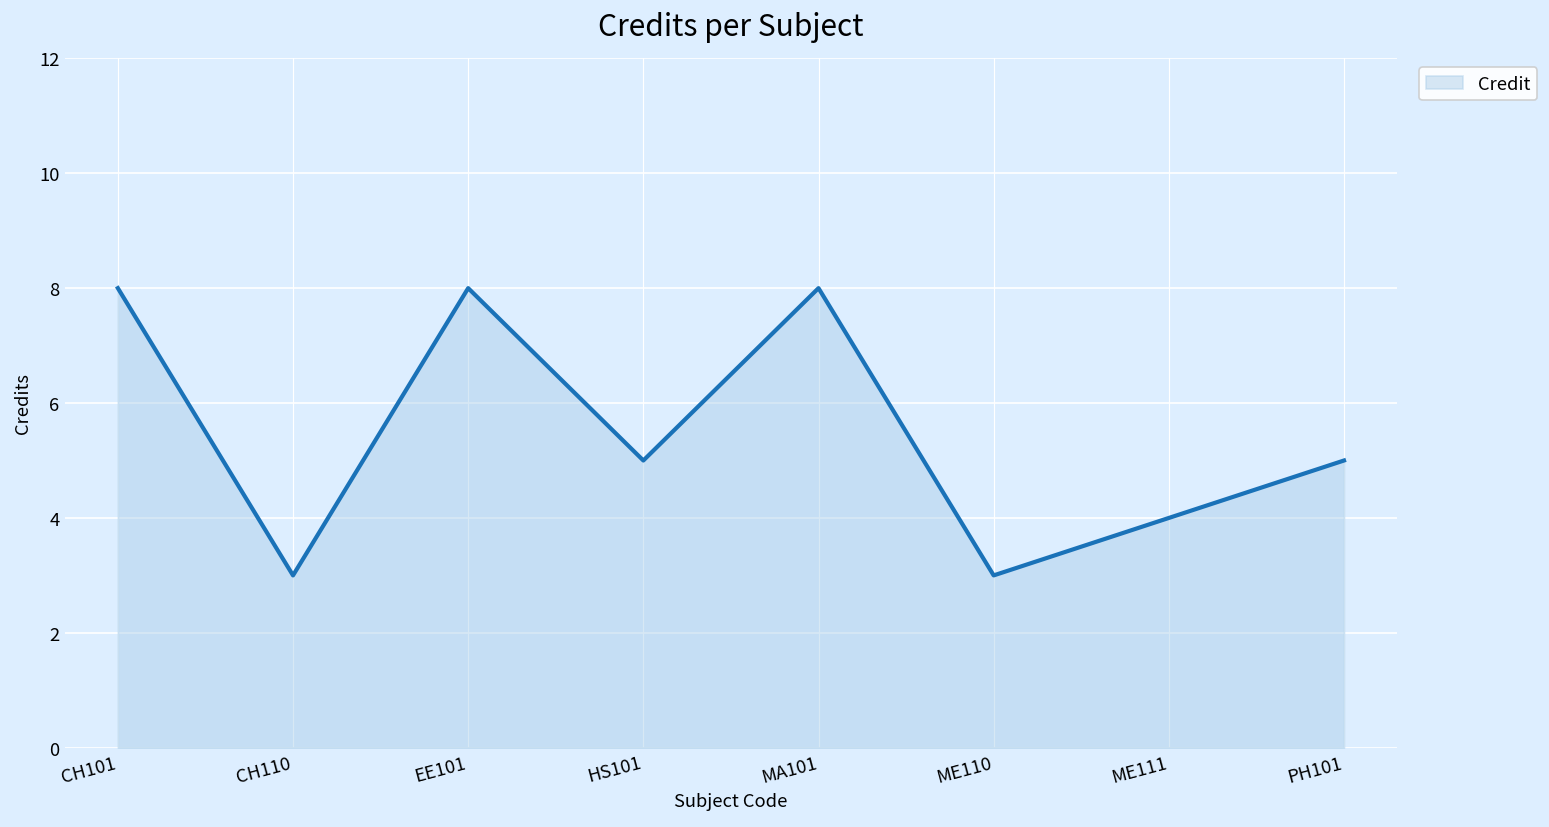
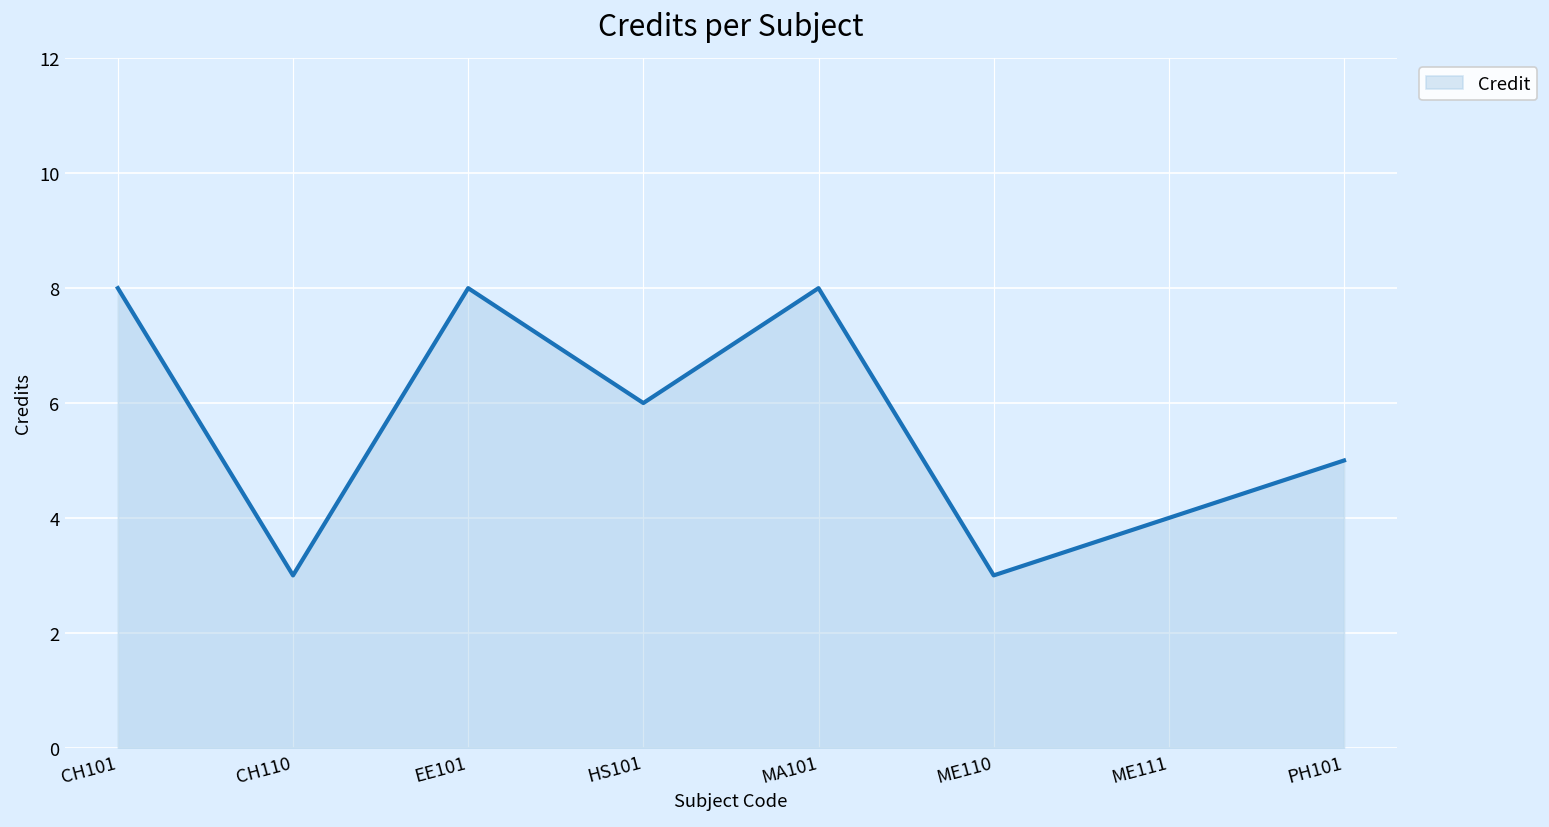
HS101: 5 -> 6
